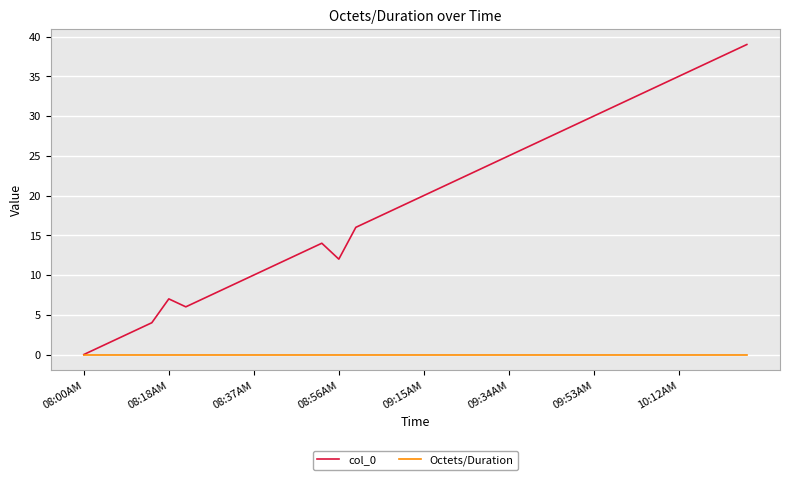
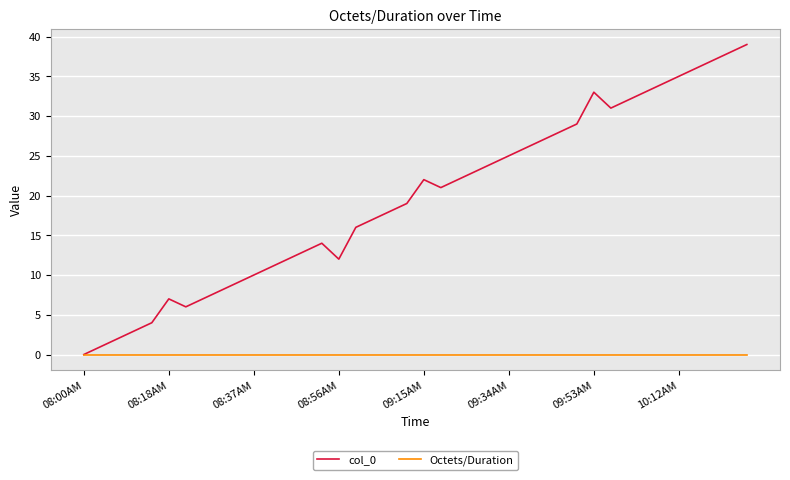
col_0, 09:15AM: 20 -> 22
col_0, 09:53AM: 30 -> 33
